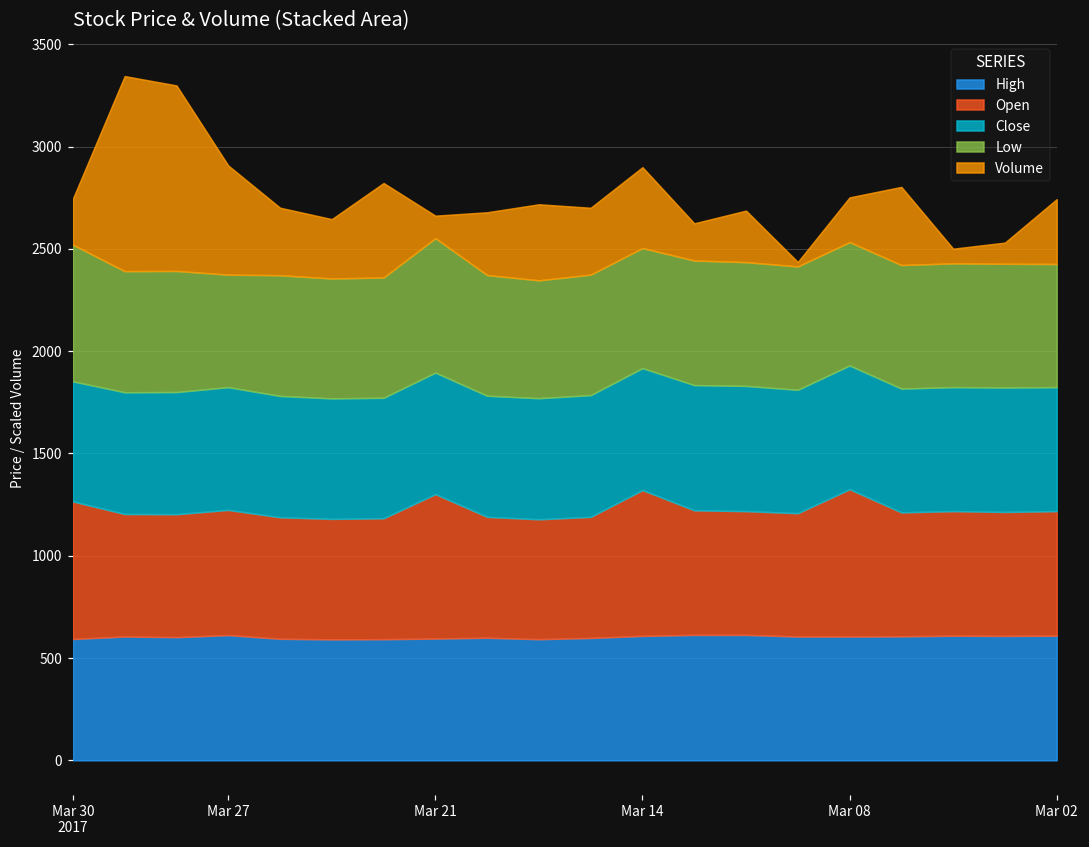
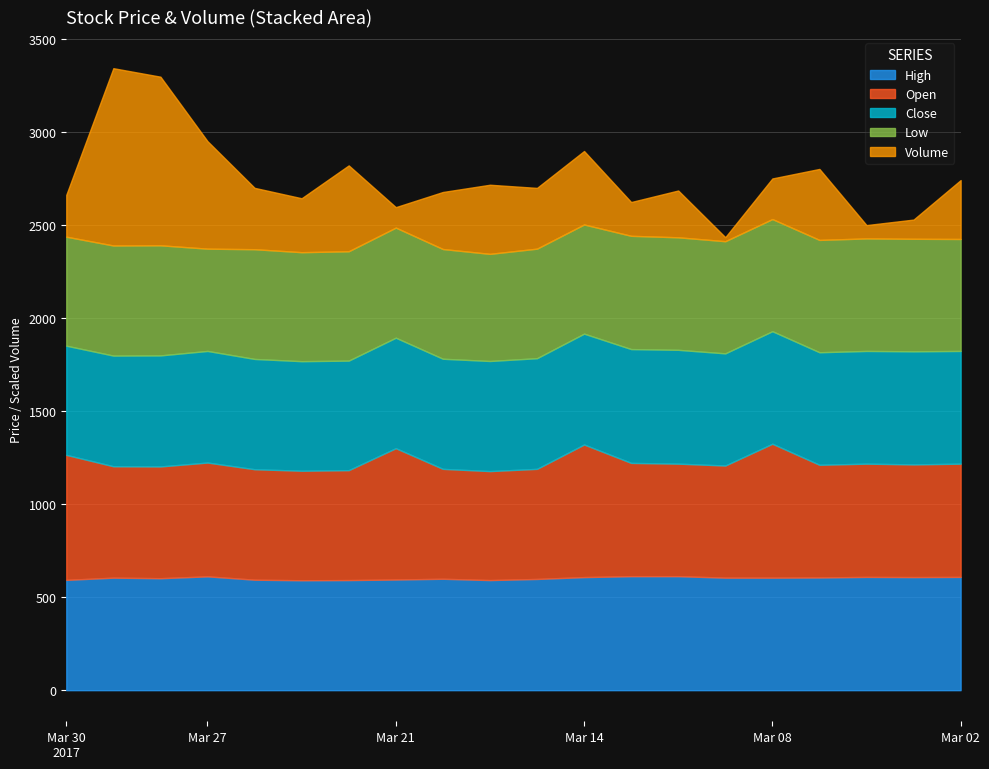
Low, Mar 30 2017: 670 -> 590
Volume, Mar 27: 530 -> 580
Low, Mar 21: 660 -> 590
